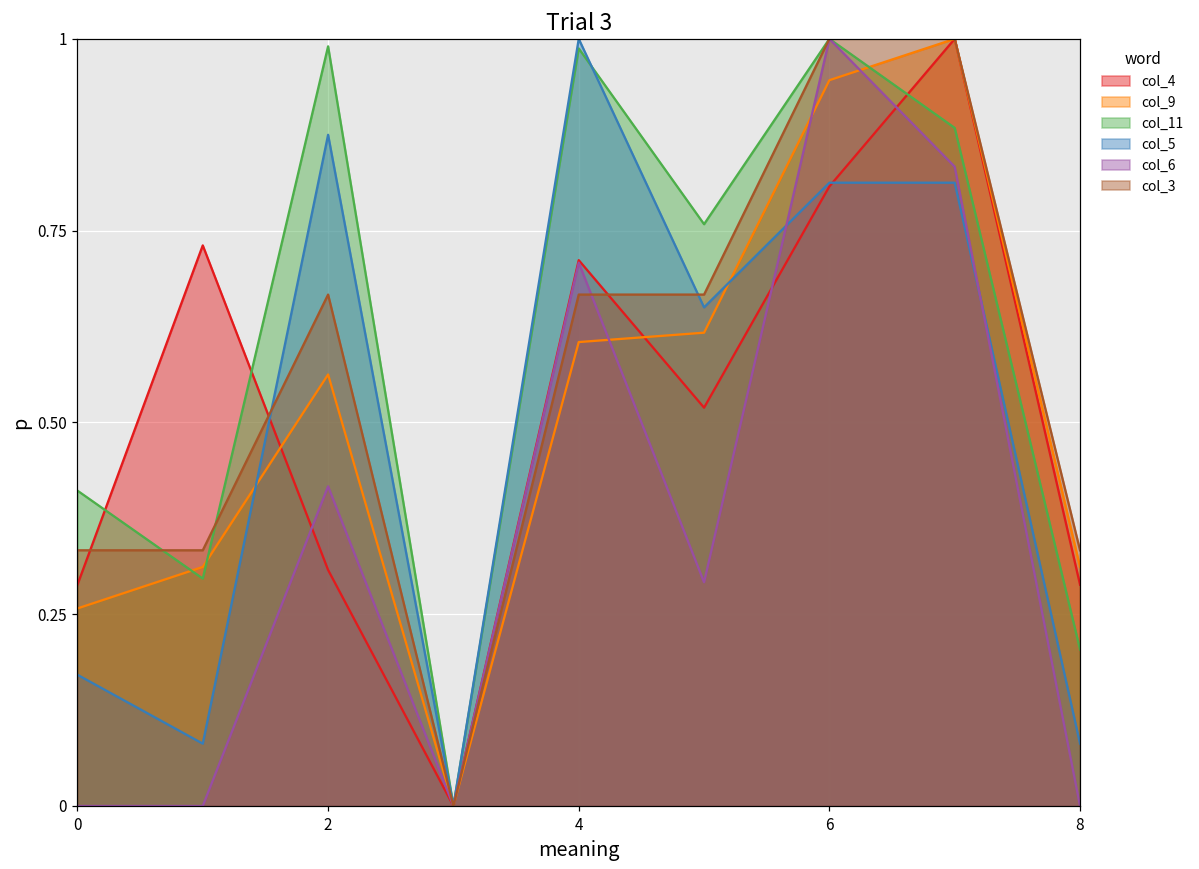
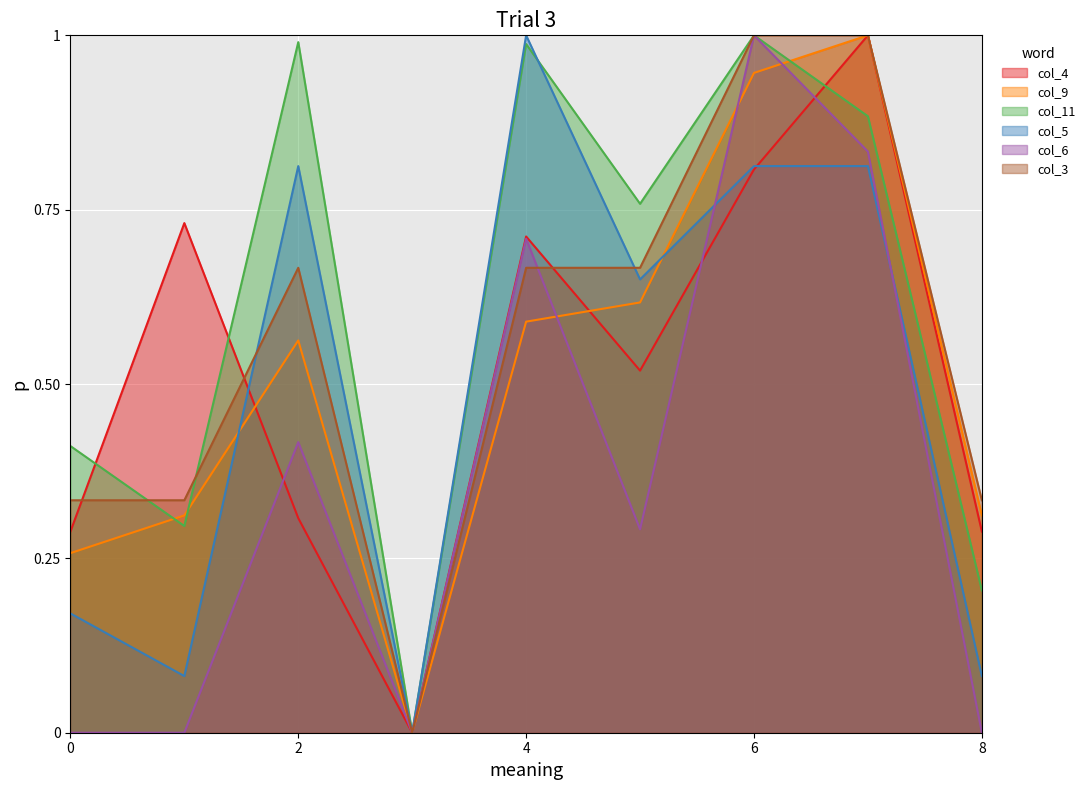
col_5, 2: 0.87 -> 0.81
col_9, 4: 0.60 -> 0.59
